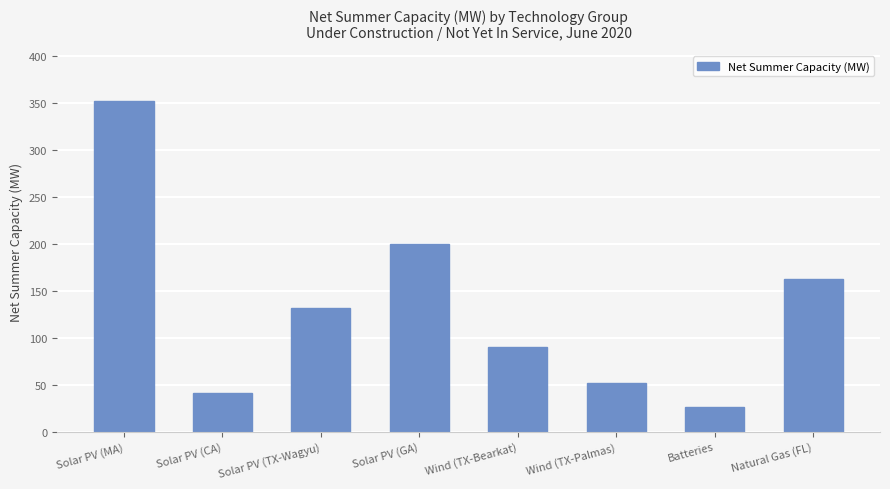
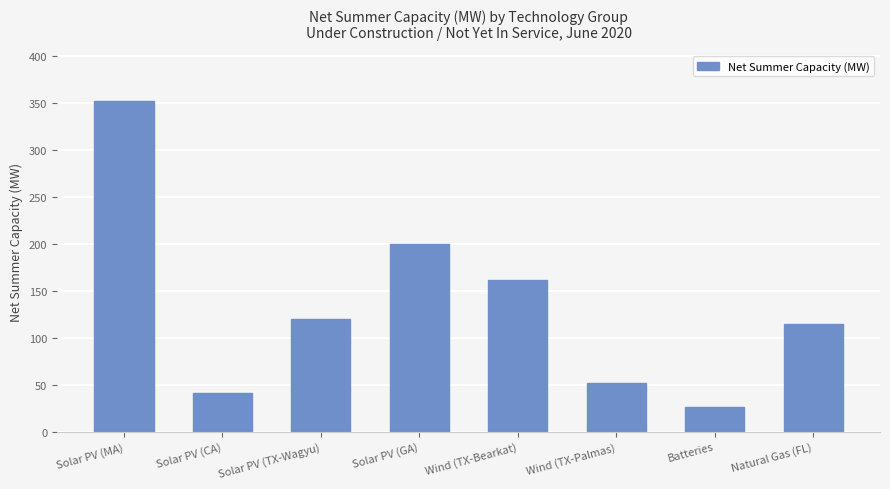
Solar PV (TX-Wagyu): 130 -> 120
Wind (TX-Bearkat): 90 -> 160
Natural Gas (FL): 160 -> 120
